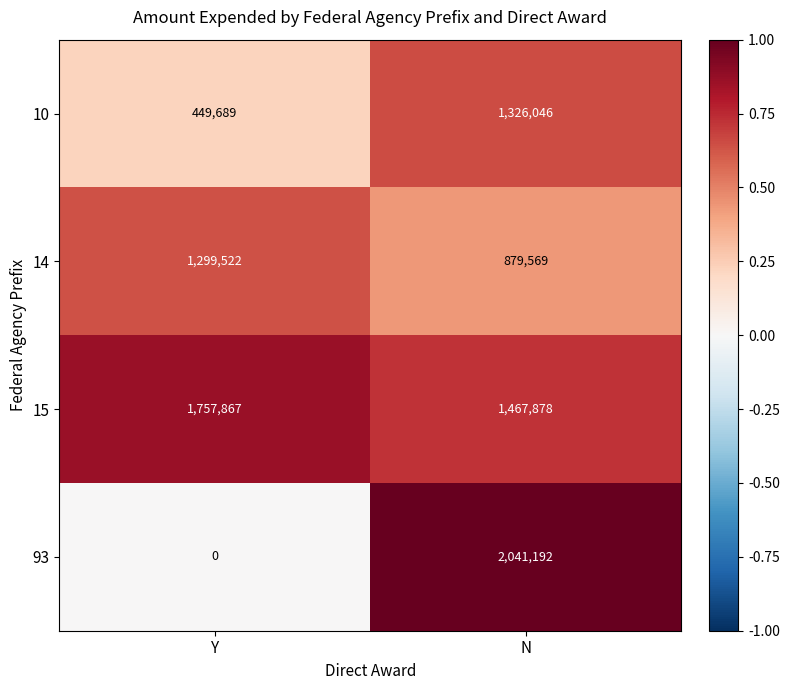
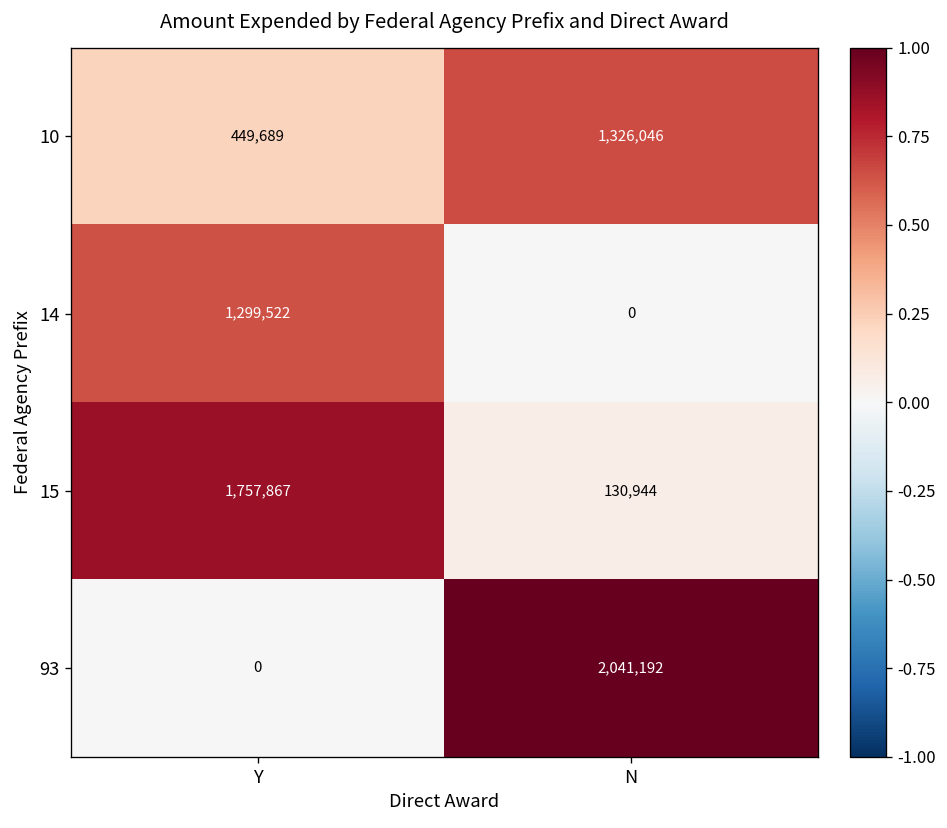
14, N: 879,569 -> 0
15, N: 1,467,878 -> 130,944
